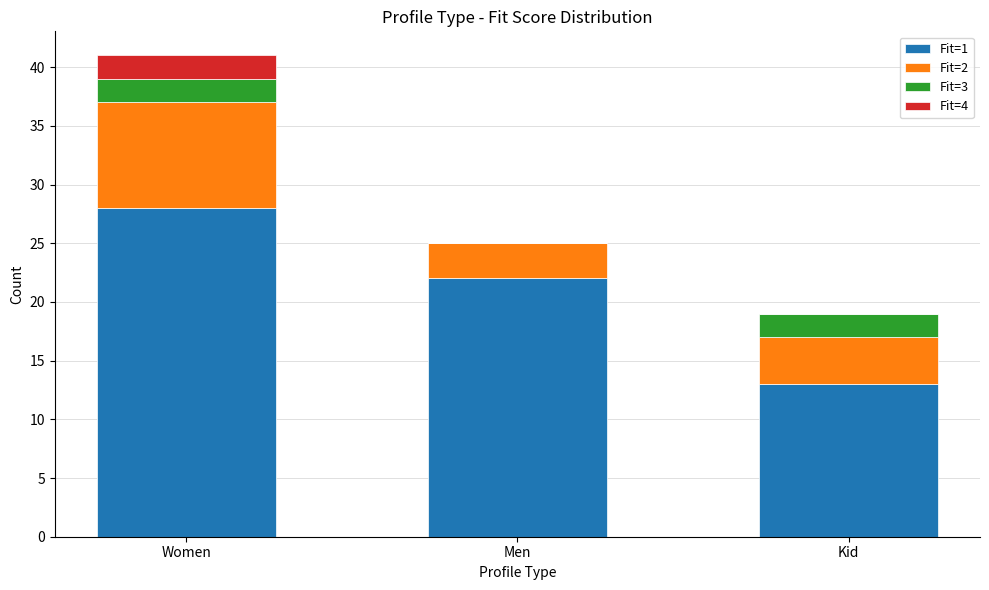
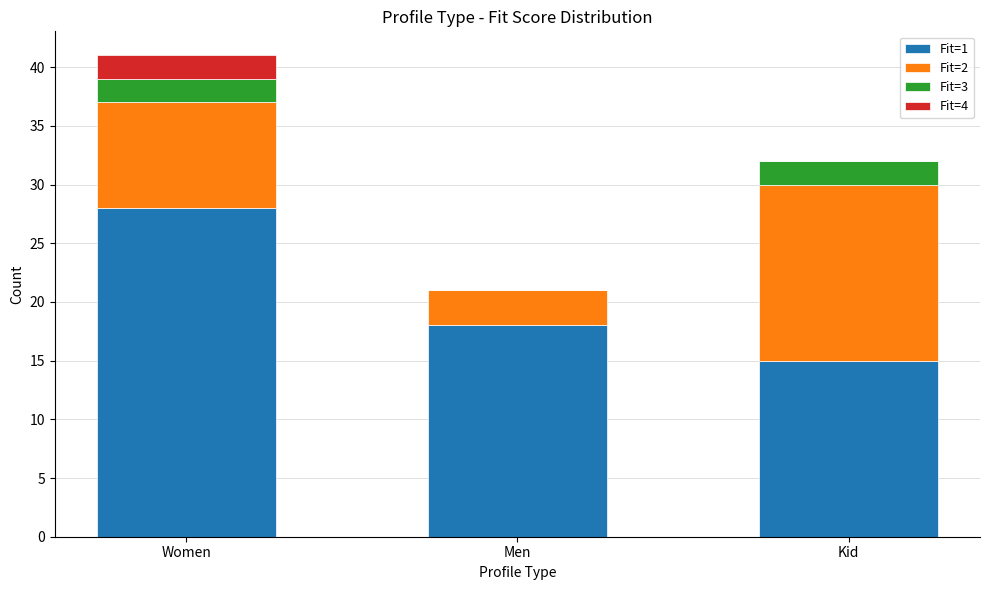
Fit=1, Men: 22 -> 18
Fit=1, Kid: 13 -> 15
Fit=2, Kid: 4 -> 15
